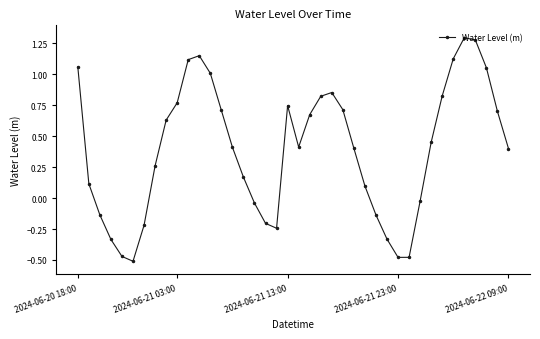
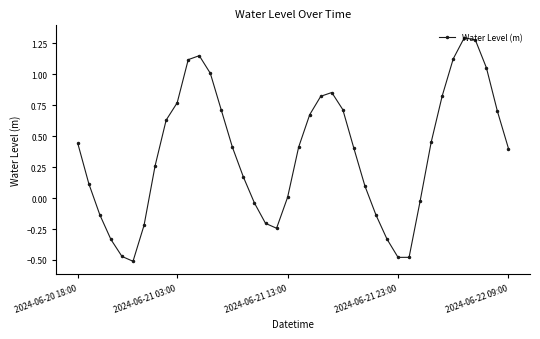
2024-06-20 18:00: 1.06 -> 0.44
2024-06-21 13:00: 0.75 -> 0.01
